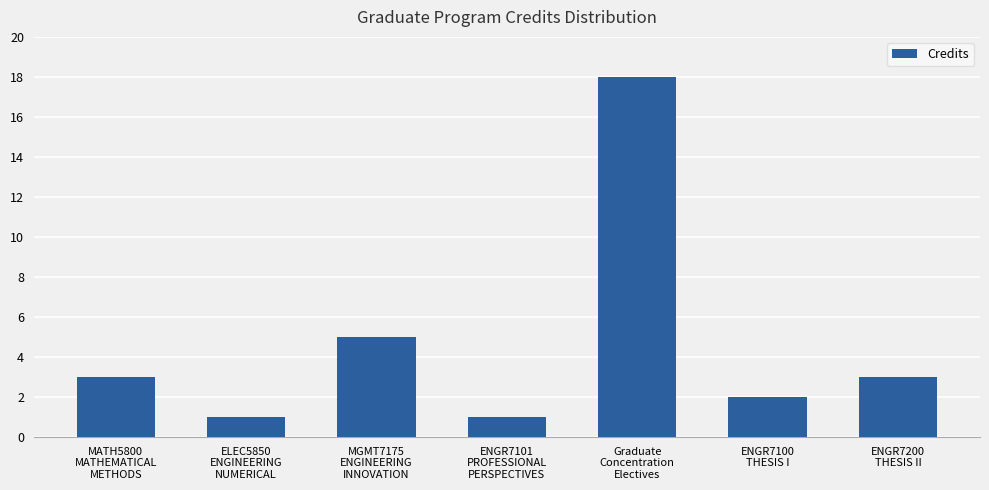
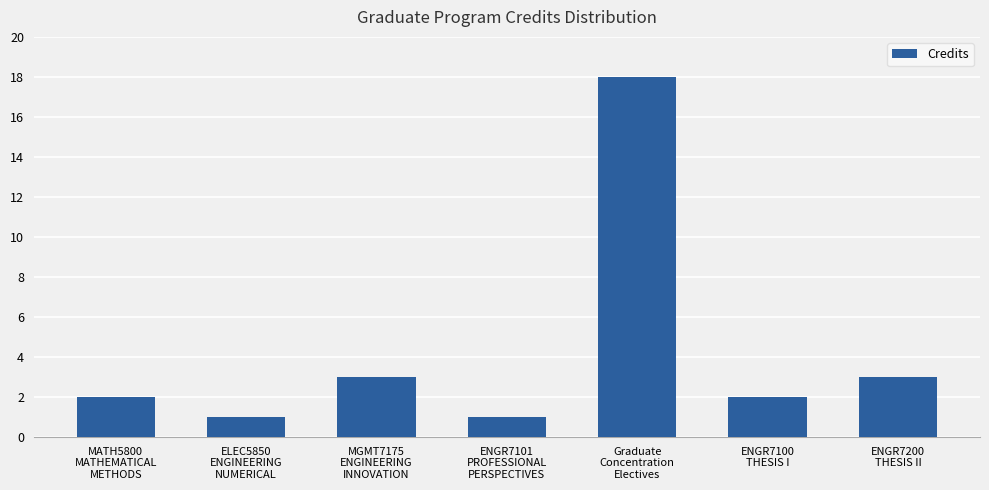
MATH5800 MATHEMATICAL METHODS: 3 -> 2
MGMT7175 ENGINEERING INNOVATION: 5 -> 3
